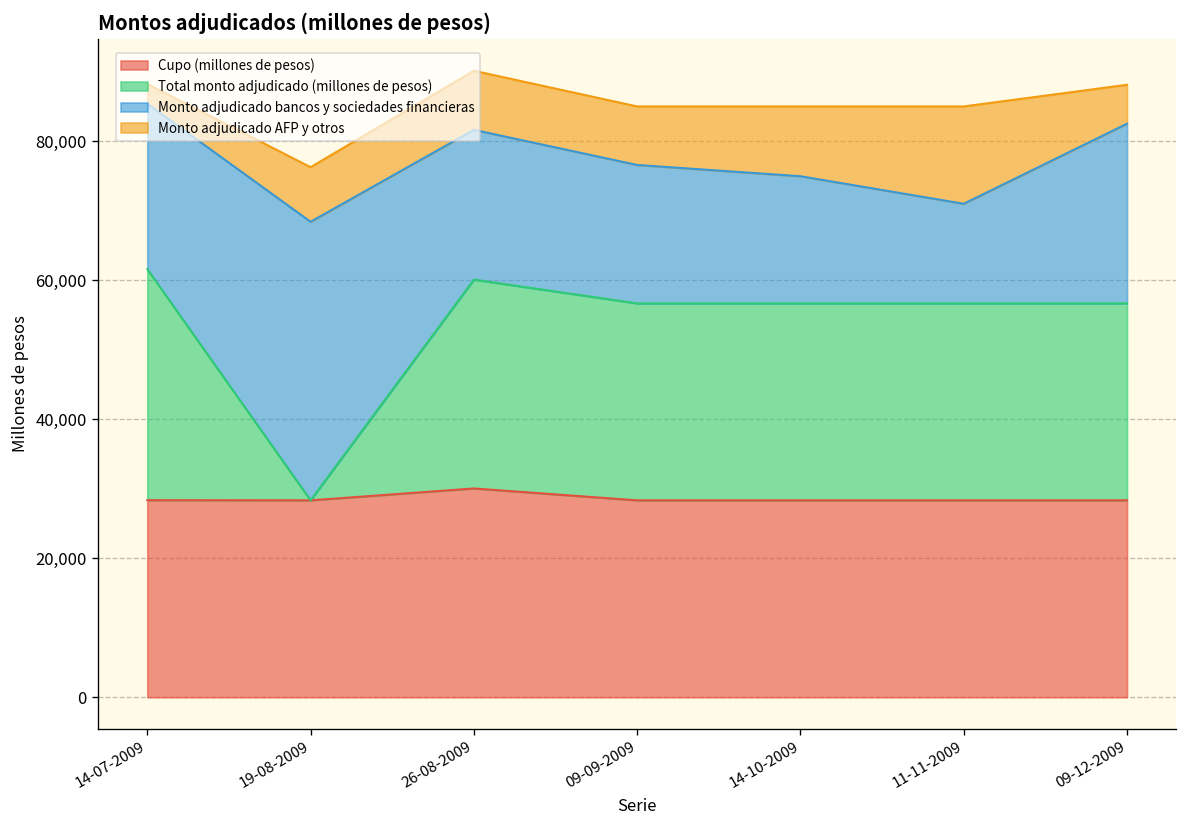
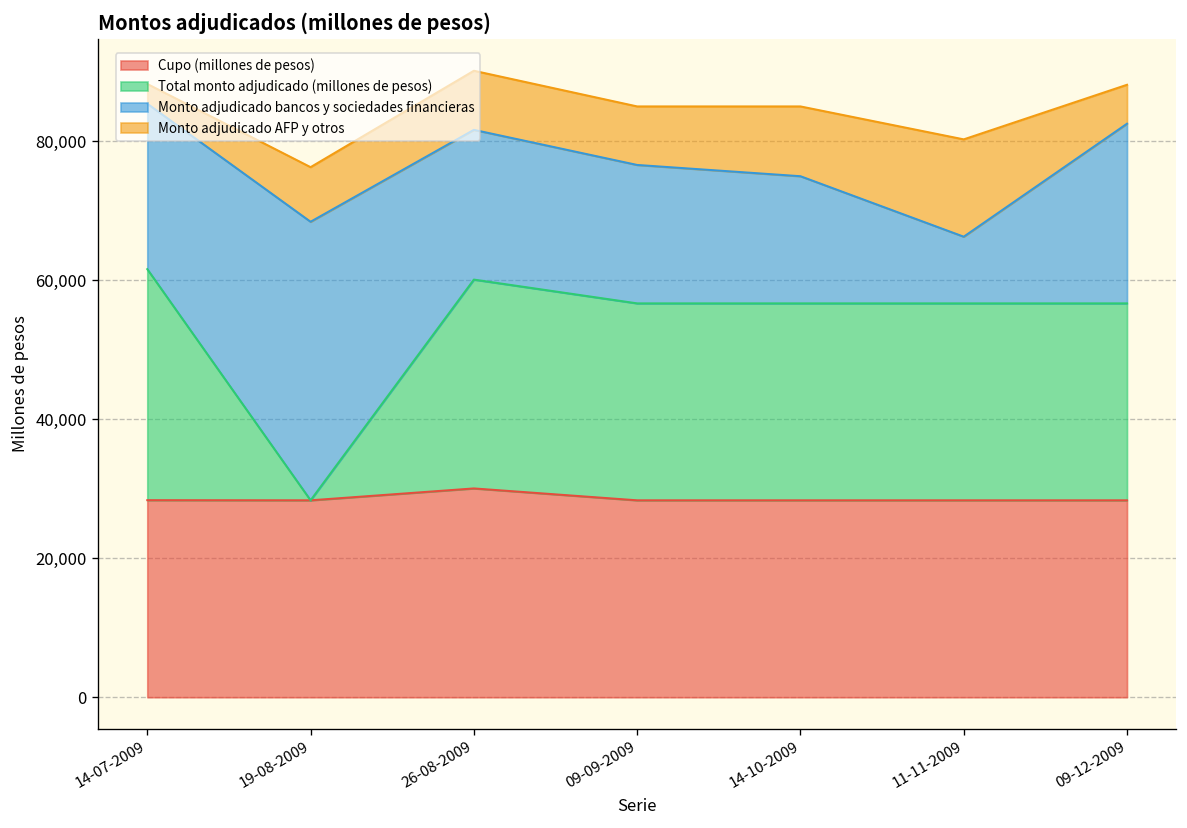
Monto adjudicado bancos y sociedades financieras, 11-11-2009: 14,000 -> 10,000
